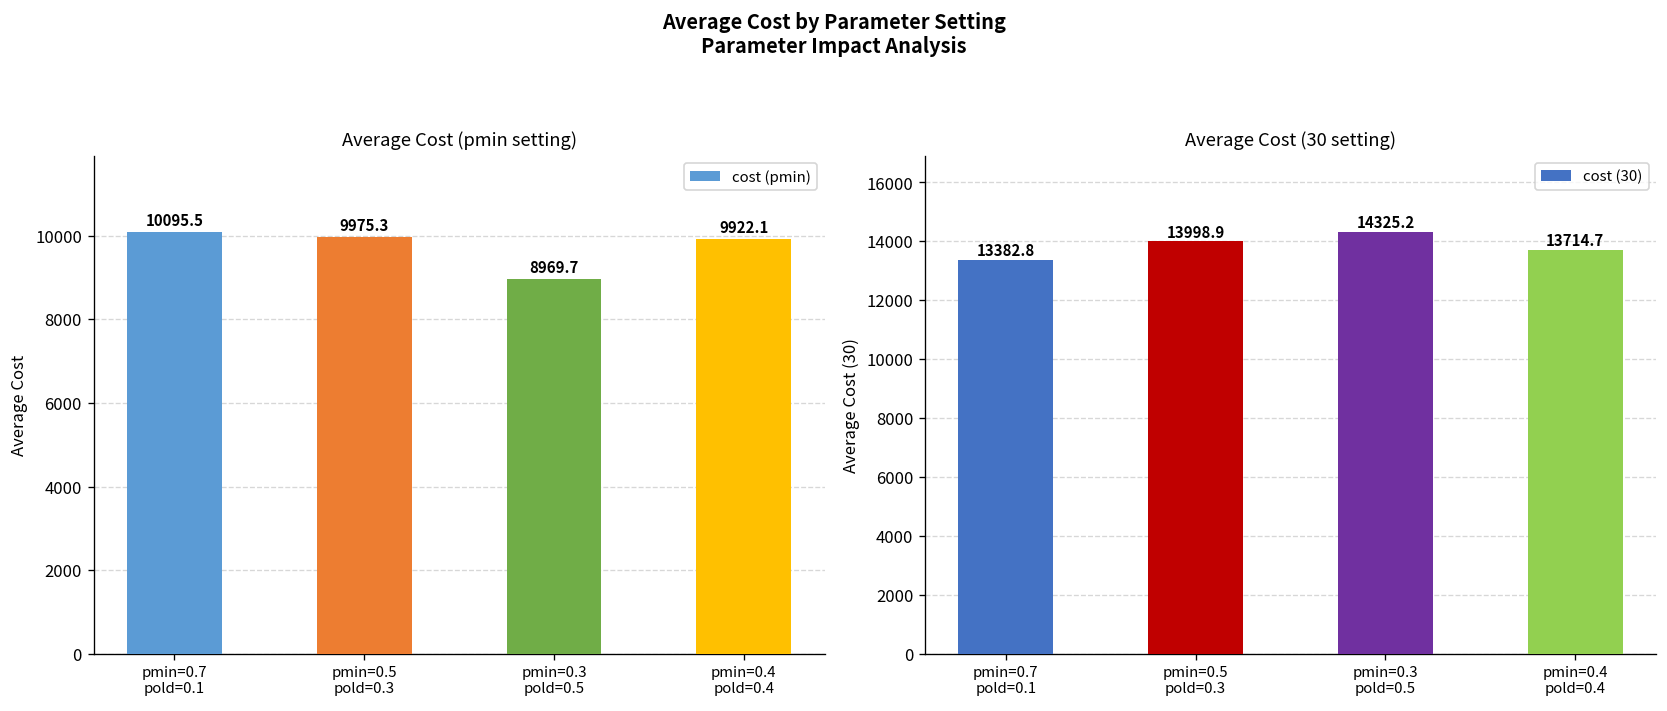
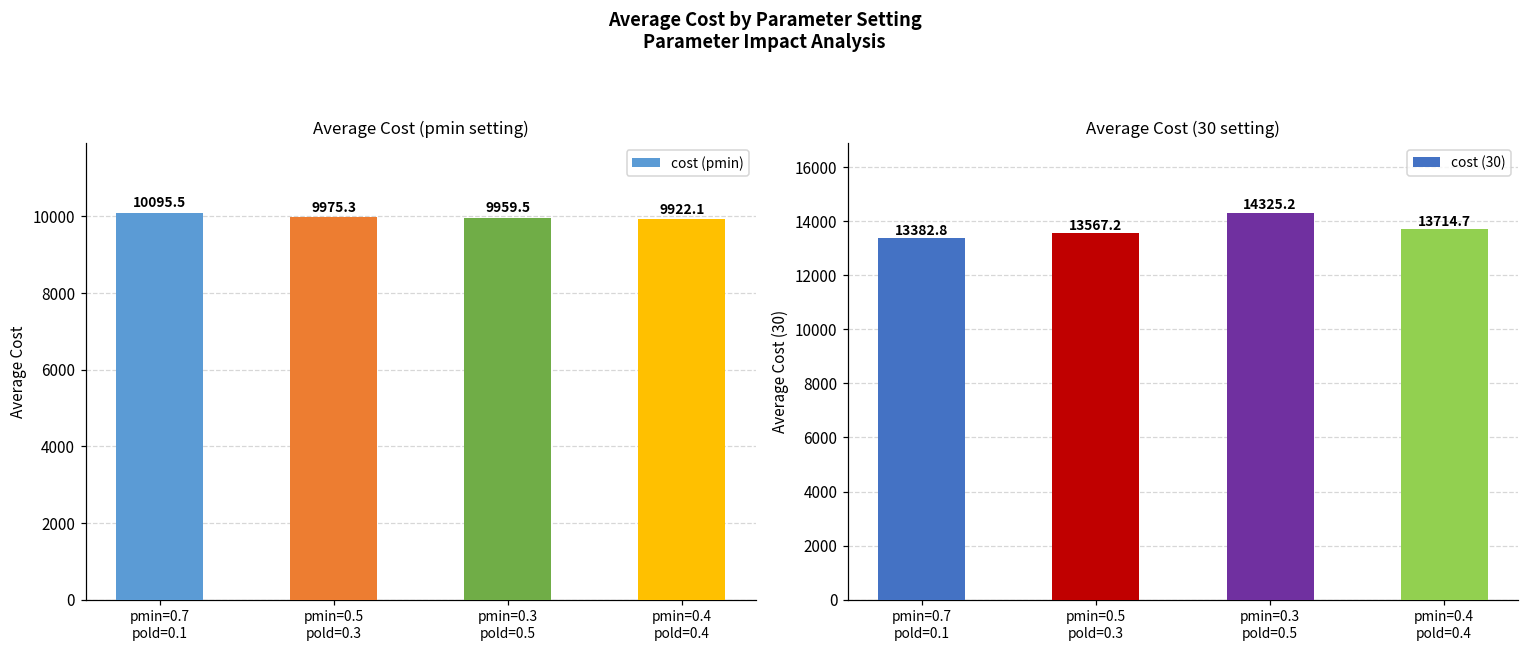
Average Cost (pmin setting), pmin=0.3 pold=0.5: 8969.7 -> 9959.5
Average Cost (30 setting), pmin=0.5 pold=0.3: 13998.9 -> 13567.2
